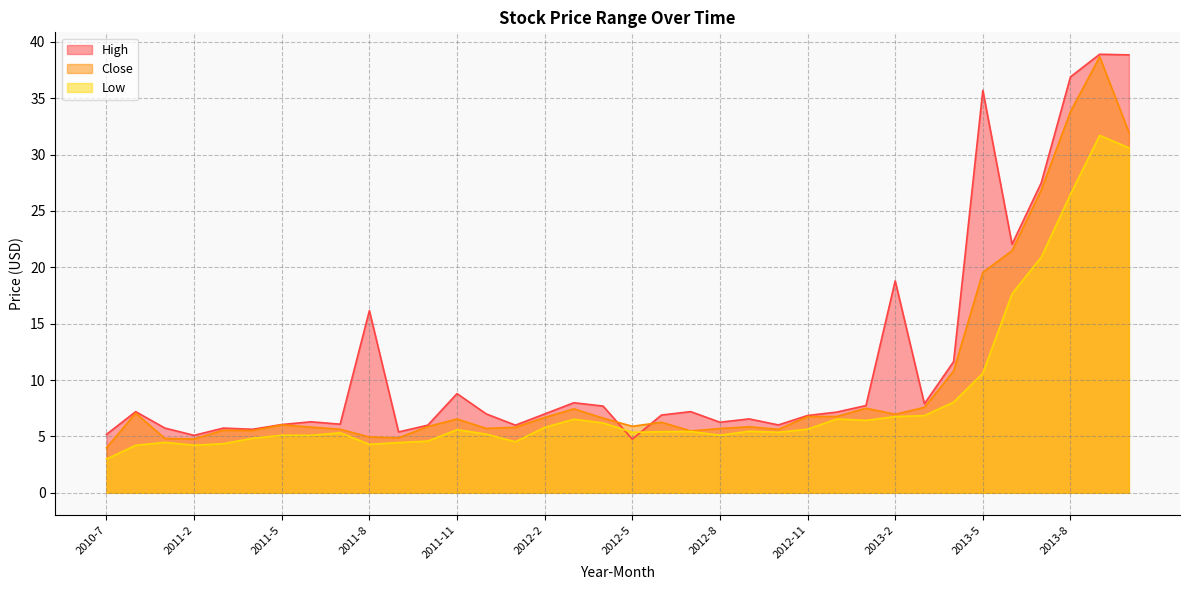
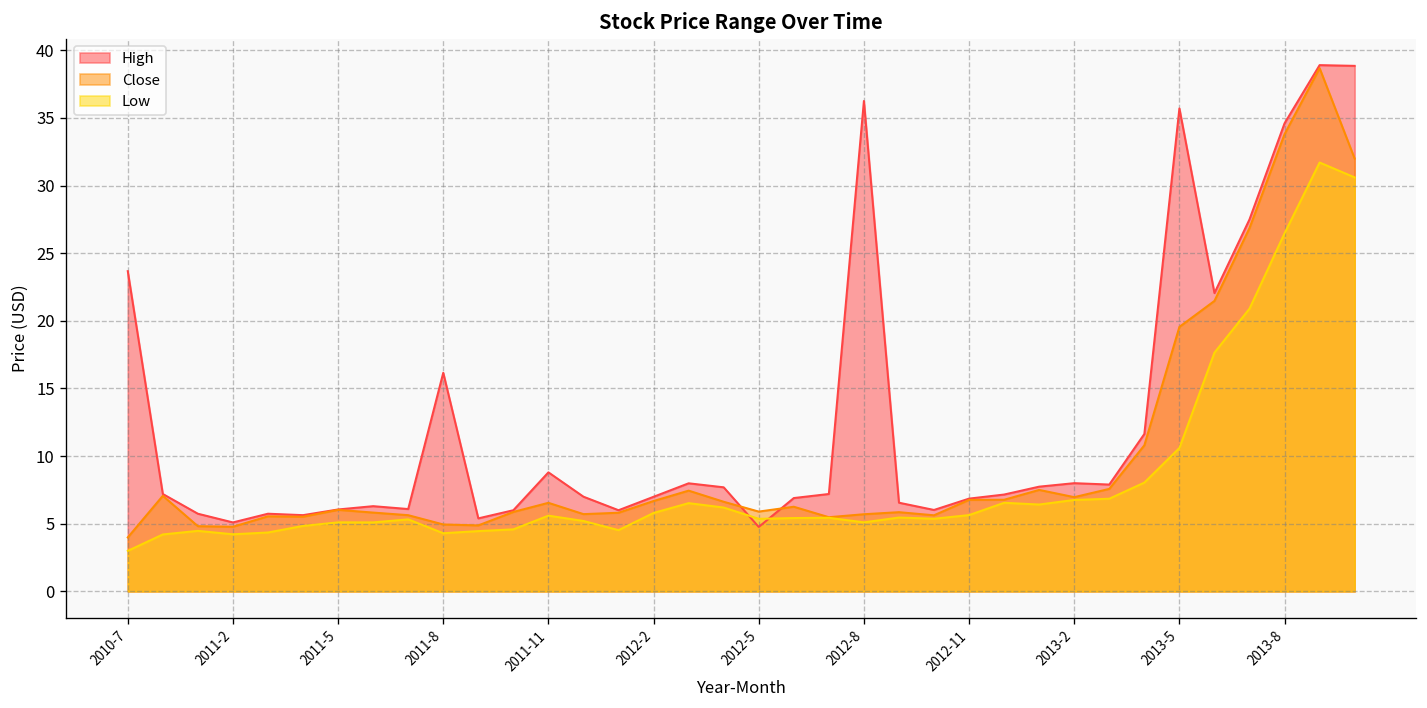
High, 2010-7: 5.2 -> 23.7
High, 2012-8: 6.3 -> 36.3
High, 2013-2: 18.8 -> 8.0
High, 2013-8: 36.9 -> 34.6
